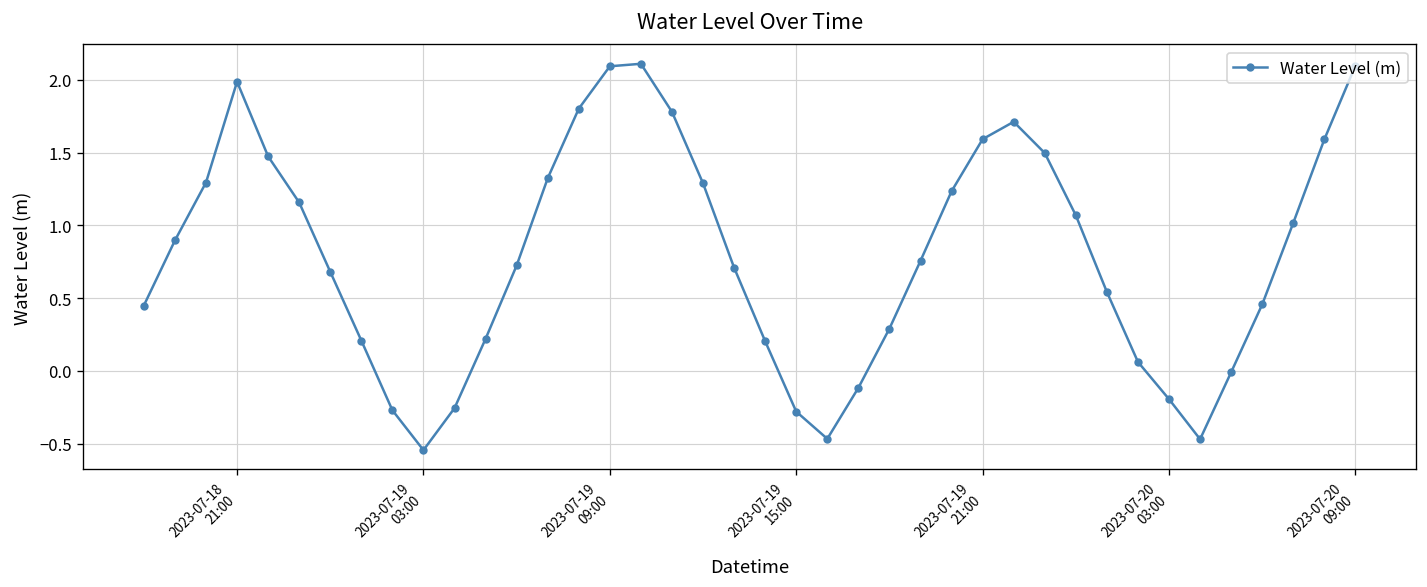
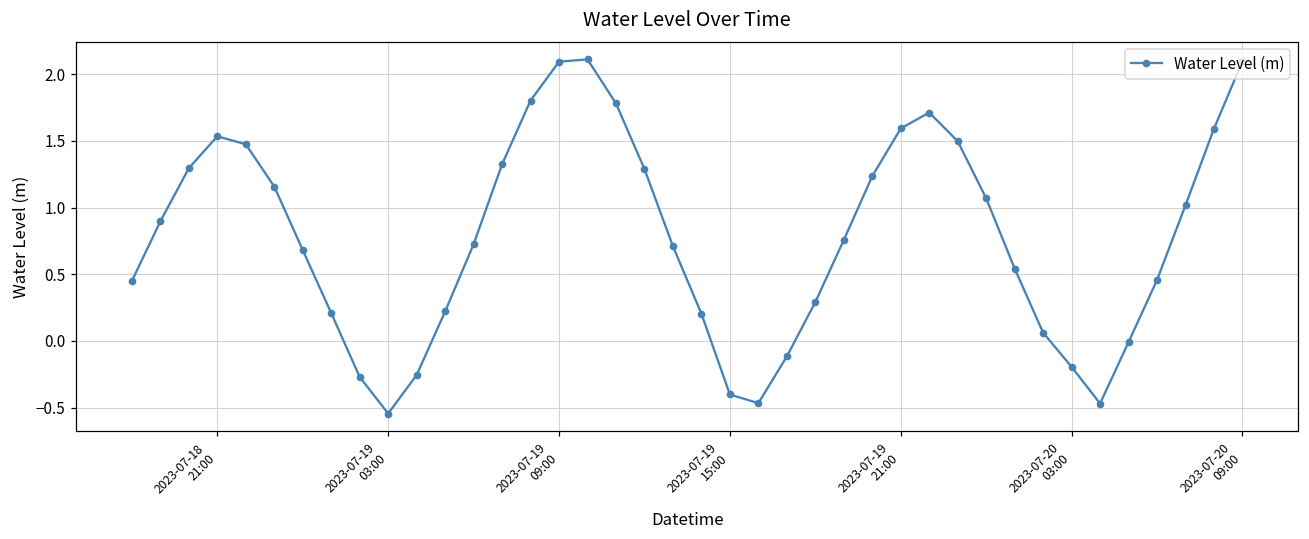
2023-07-18 21:00: 1.99 -> 1.53
2023-07-19 15:00: -0.28 -> -0.40
